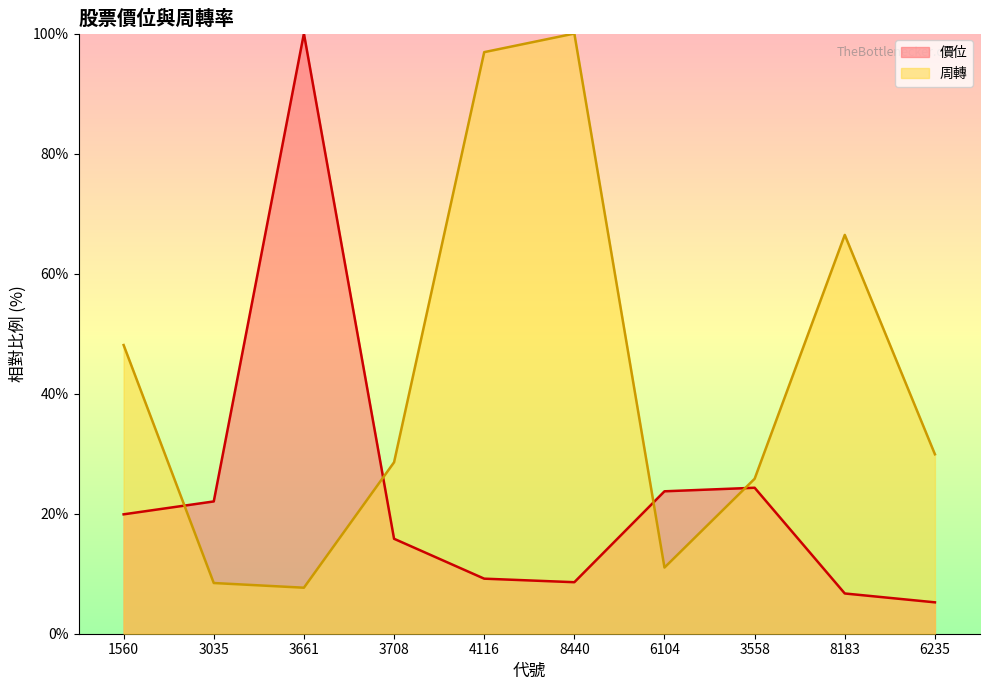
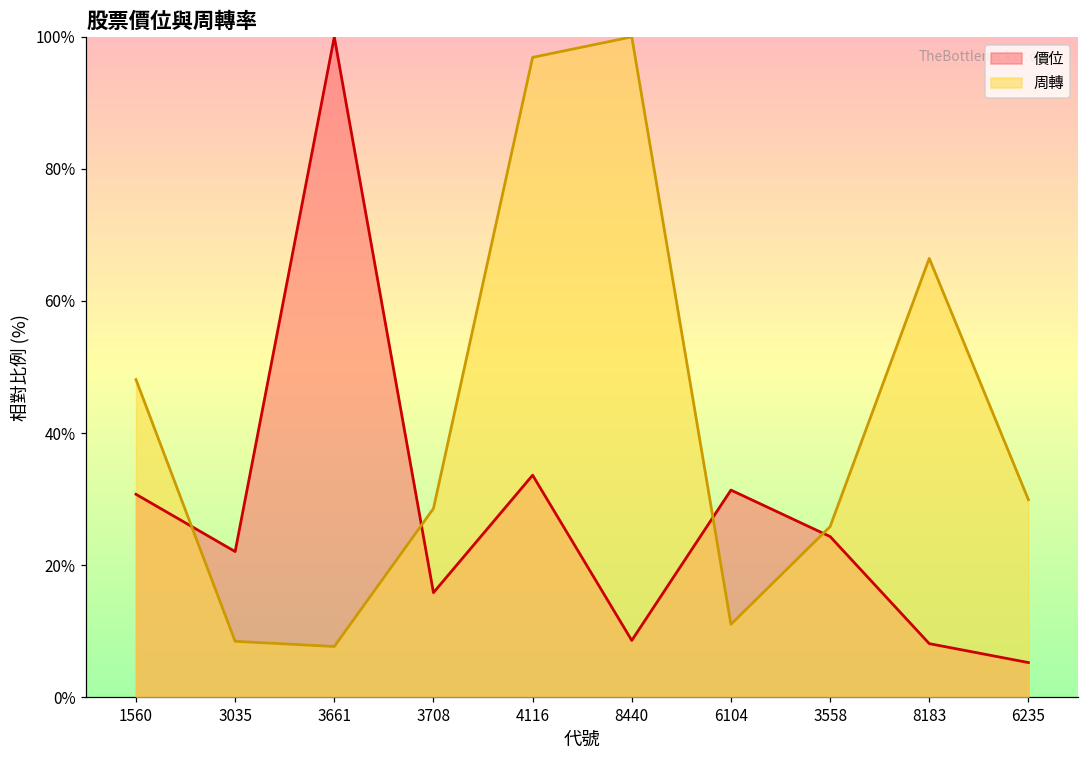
價位, 1560: 20% -> 31%
價位, 4116: 9% -> 34%
價位, 6104: 24% -> 31%
價位, 8183: 7% -> 8%
